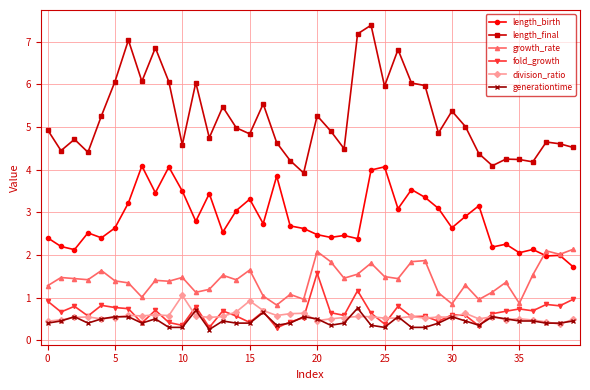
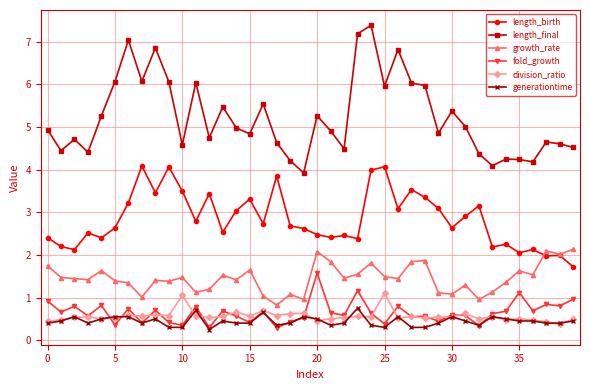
growth_rate, 0: 1.3 -> 1.7
fold_growth, 5: 0.8 -> 0.4
division_ratio, 15: 0.9 -> 0.6
division_ratio, 25: 0.5 -> 1.1
growth_rate, 30: 0.9 -> 1.1
growth_rate, 35: 0.9 -> 1.6
fold_growth, 35: 0.7 -> 1.1
